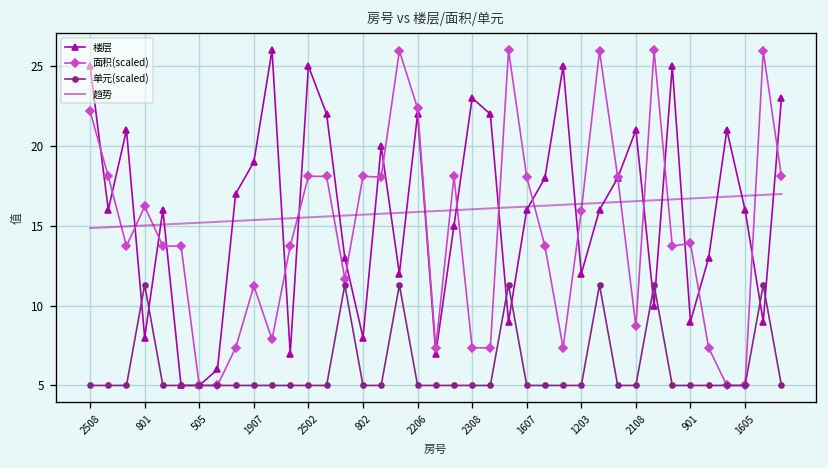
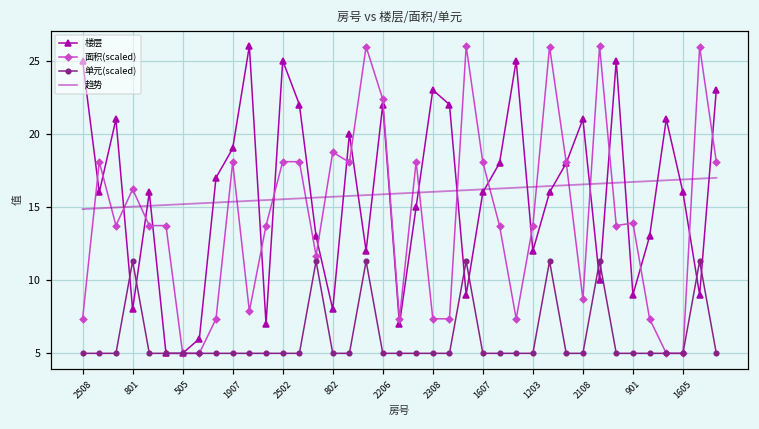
面积(scaled), 2508: 22.2 -> 7.4
面积(scaled), 1907: 11.2 -> 18.1
面积(scaled), 802: 18.1 -> 18.7
面积(scaled), 1203: 15.9 -> 13.7
